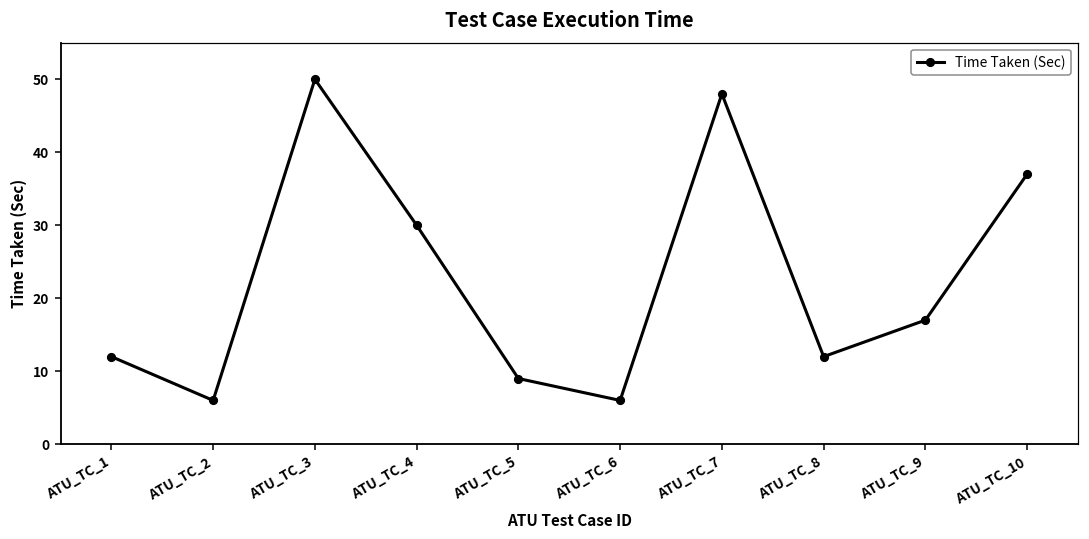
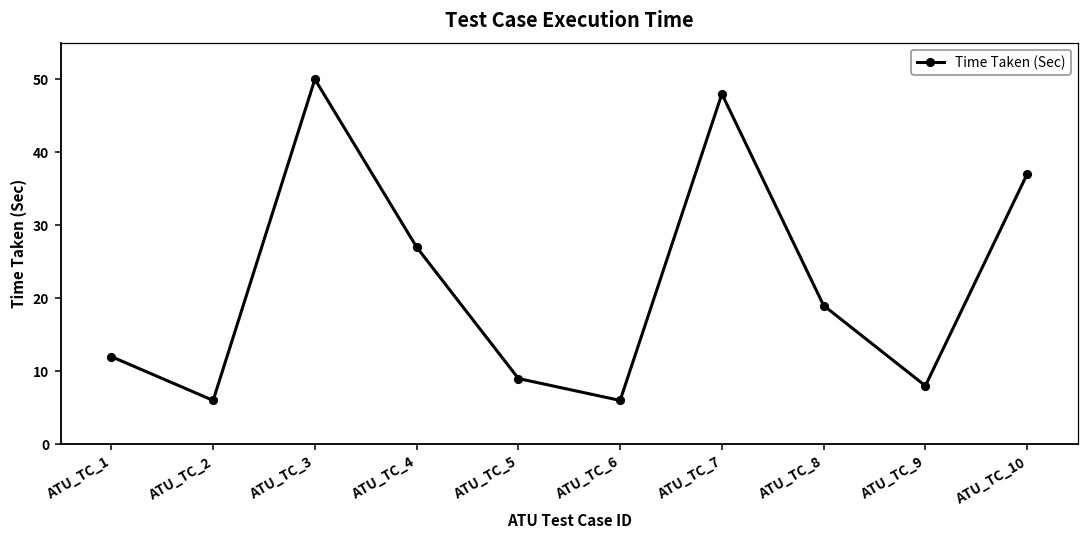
ATU_TC_4: 30 -> 27
ATU_TC_8: 12 -> 19
ATU_TC_9: 17 -> 8
